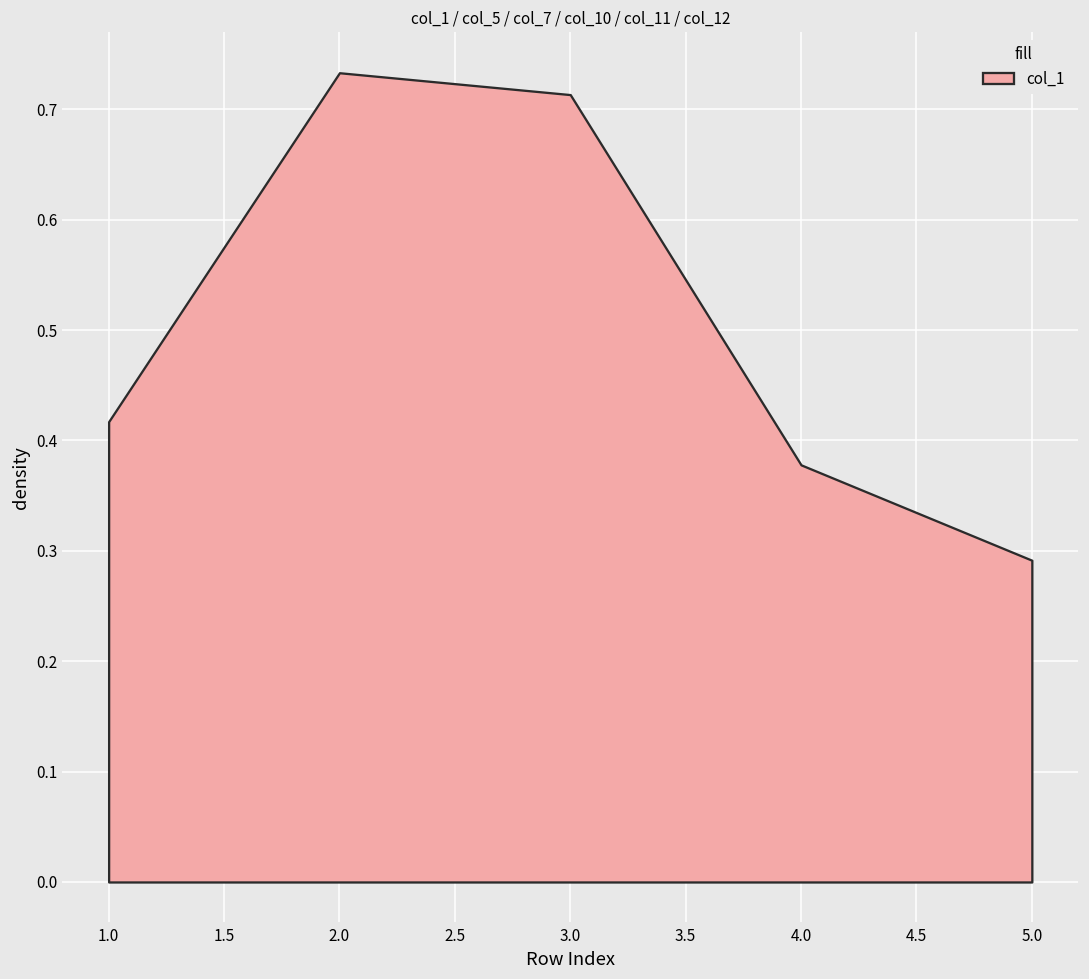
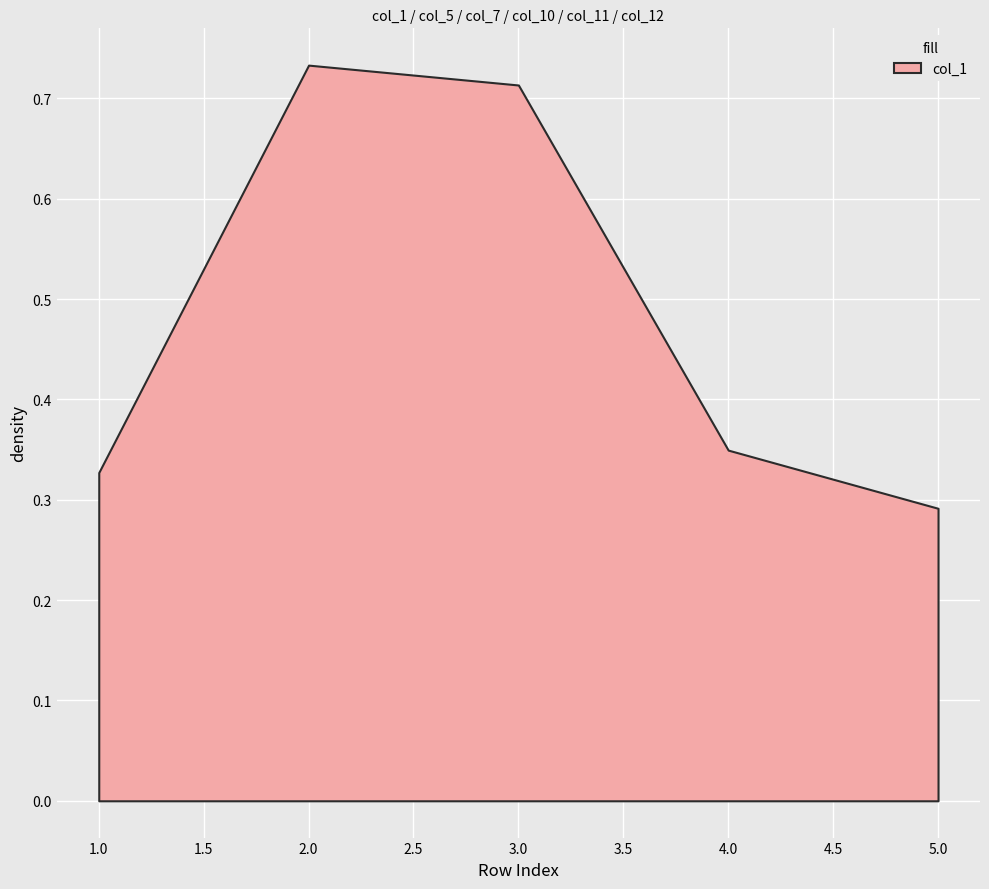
1.0: 0.417 -> 0.327
4.0: 0.378 -> 0.350
